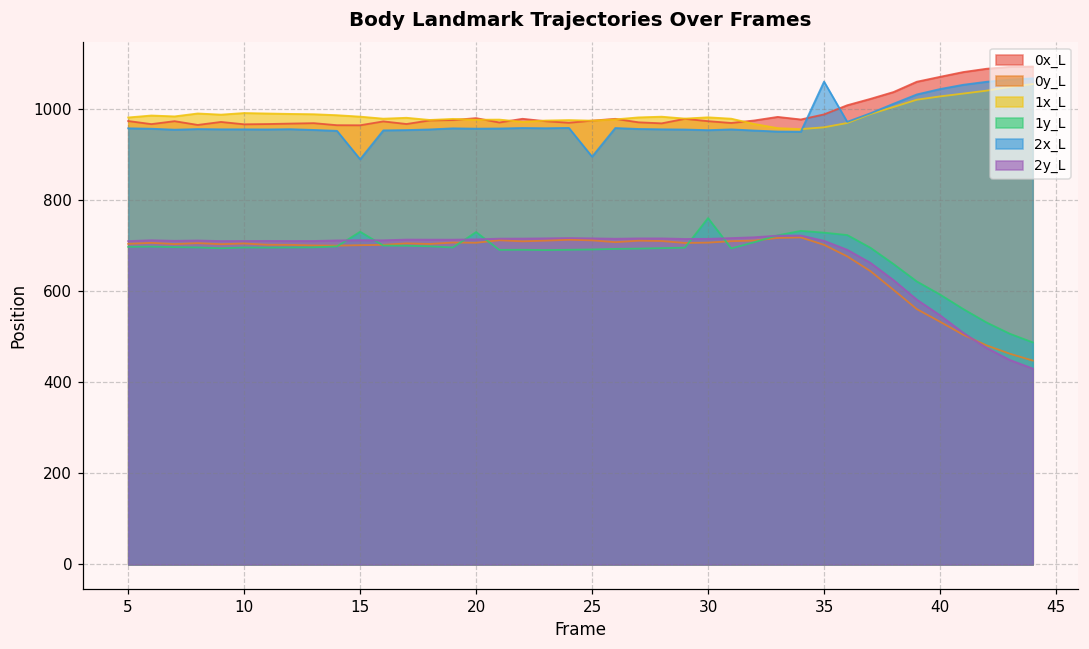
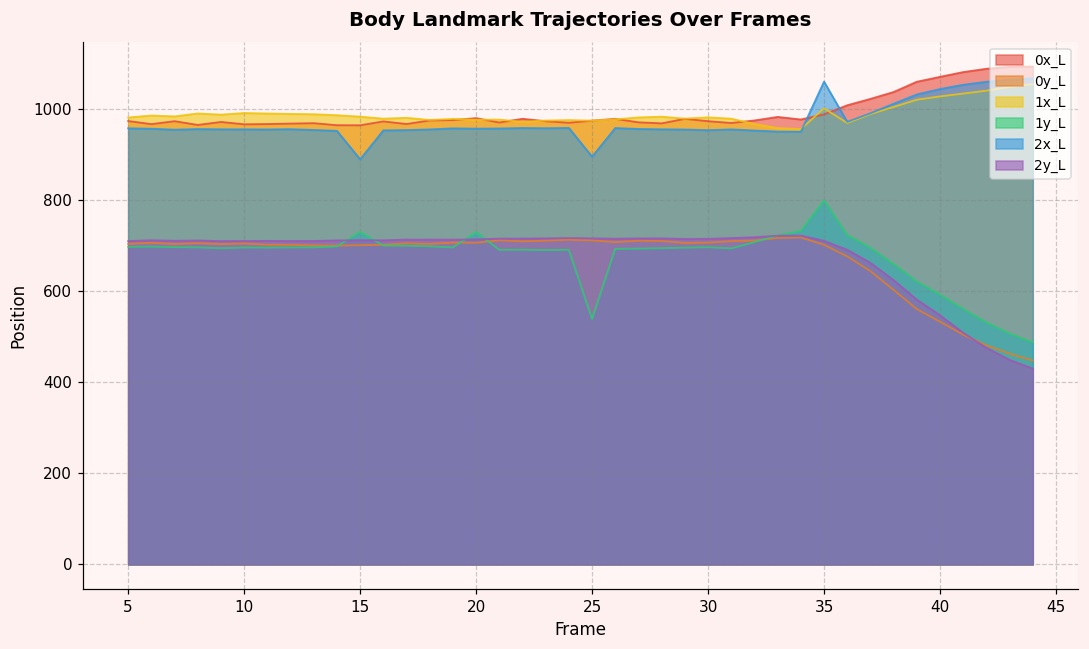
1y_L, 25: 690 -> 540
1y_L, 30: 760 -> 700
1x_L, 35: 960 -> 1000
1y_L, 35: 730 -> 800
